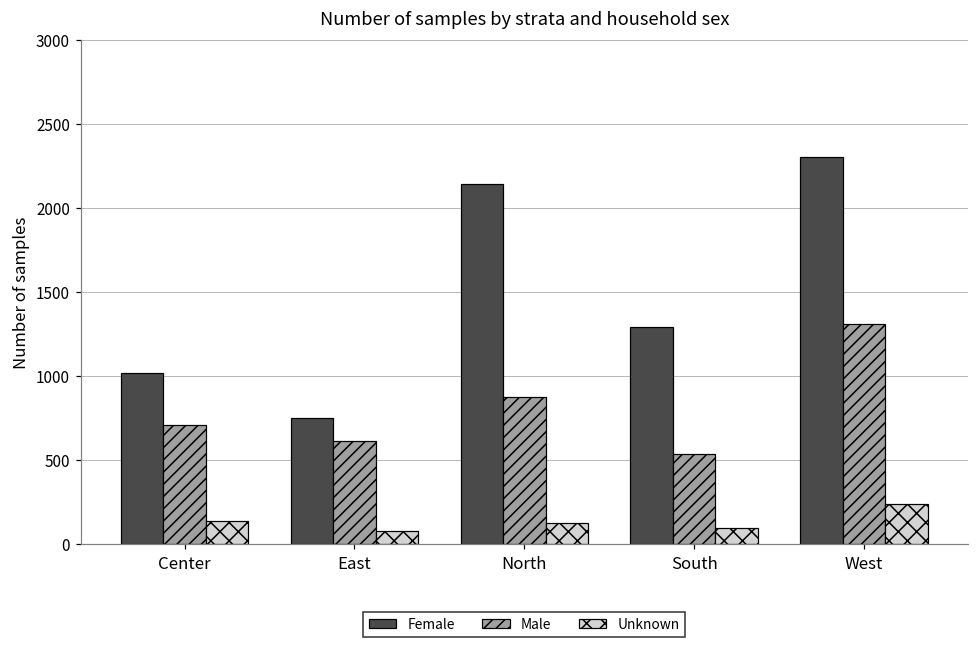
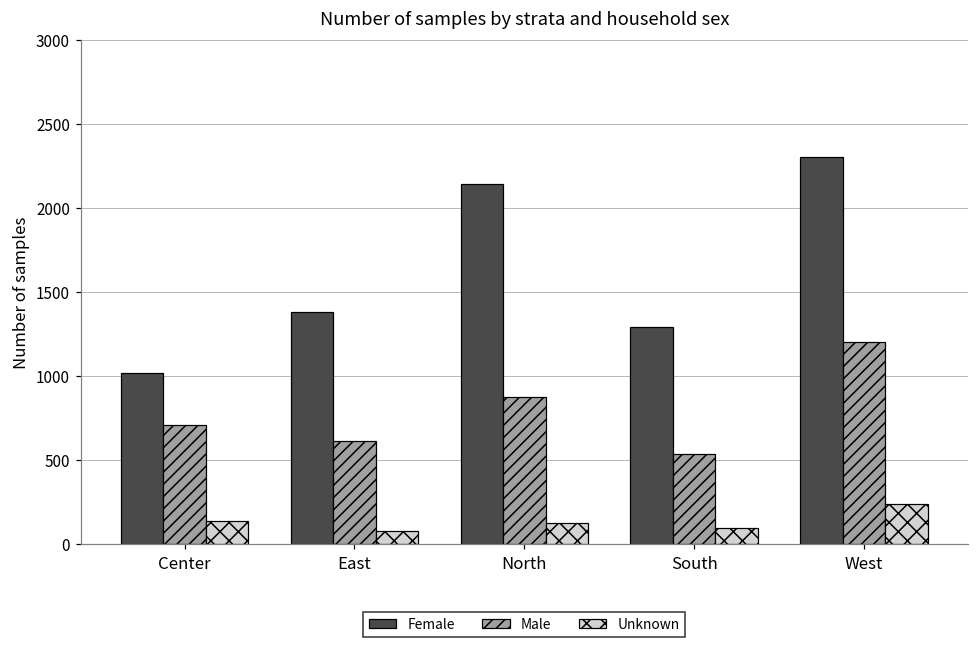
Female, East: 750 -> 1390
Male, West: 1310 -> 1200
